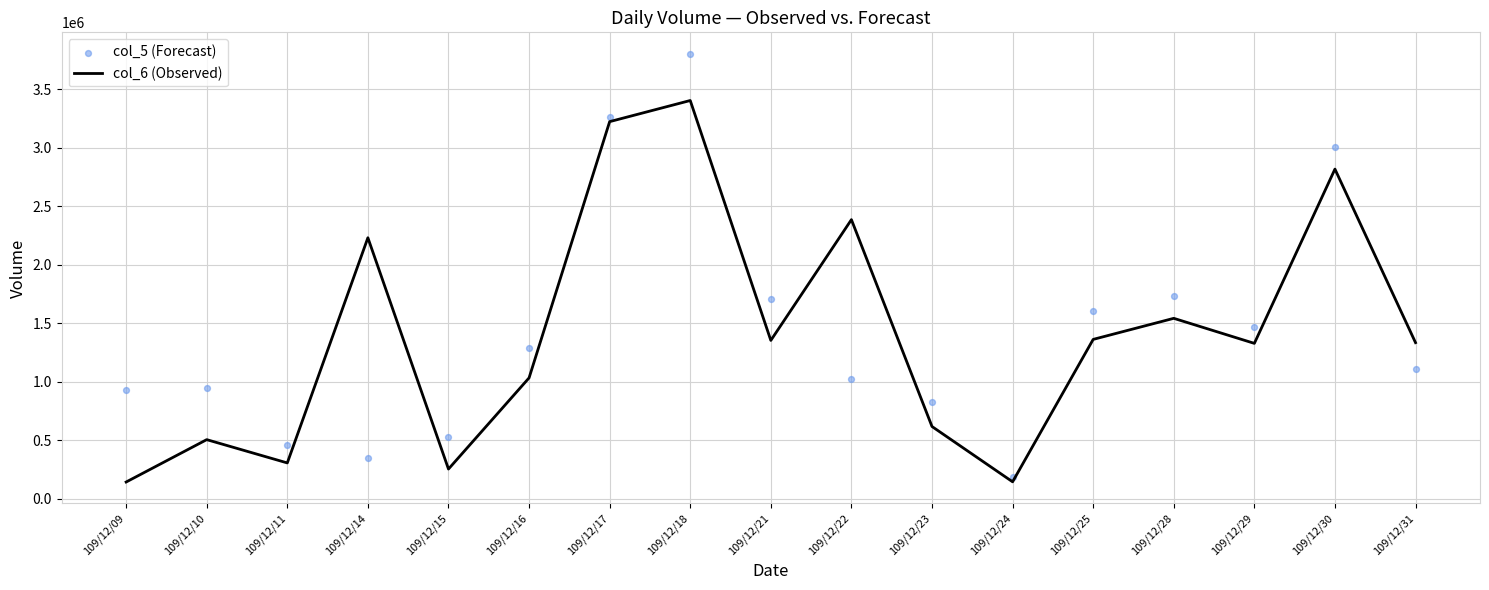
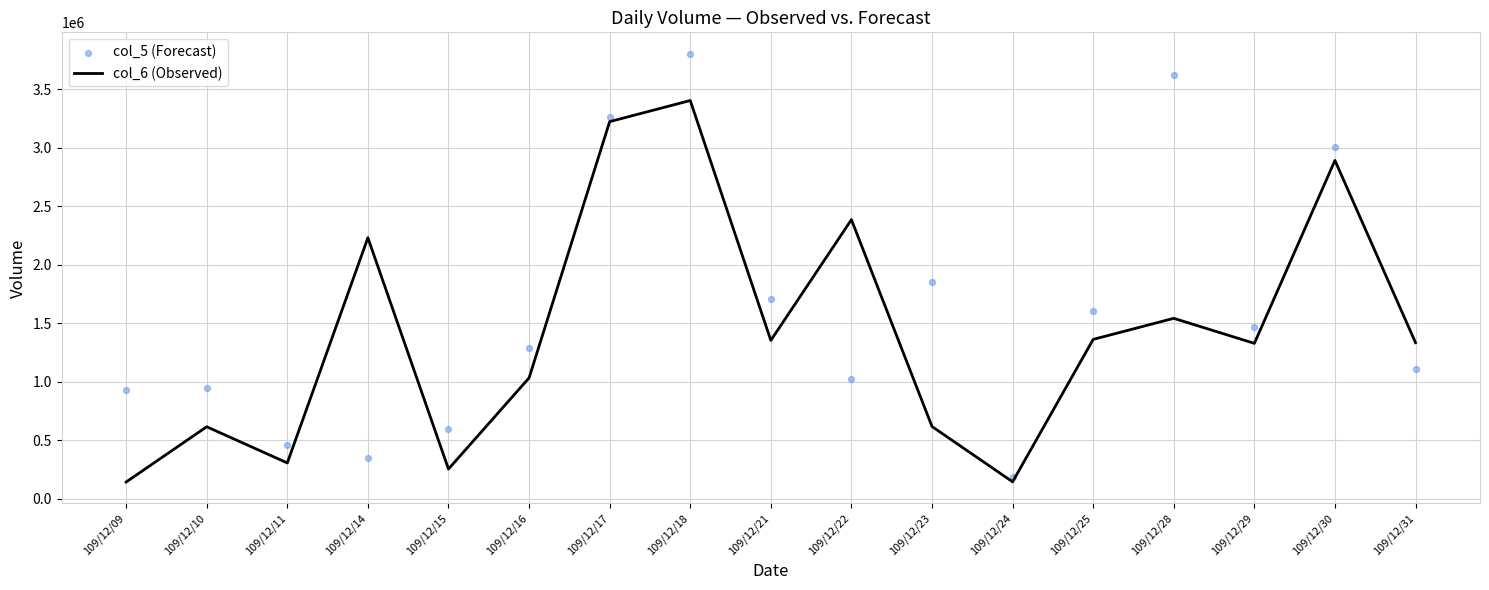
col_6 (Observed), 109/12/10: 500000 -> 610000
col_5 (Forecast), 109/12/15: 520000 -> 600000
col_5 (Forecast), 109/12/23: 830000 -> 1850000
col_5 (Forecast), 109/12/28: 1730000 -> 3620000
col_6 (Observed), 109/12/30: 2820000 -> 2890000
